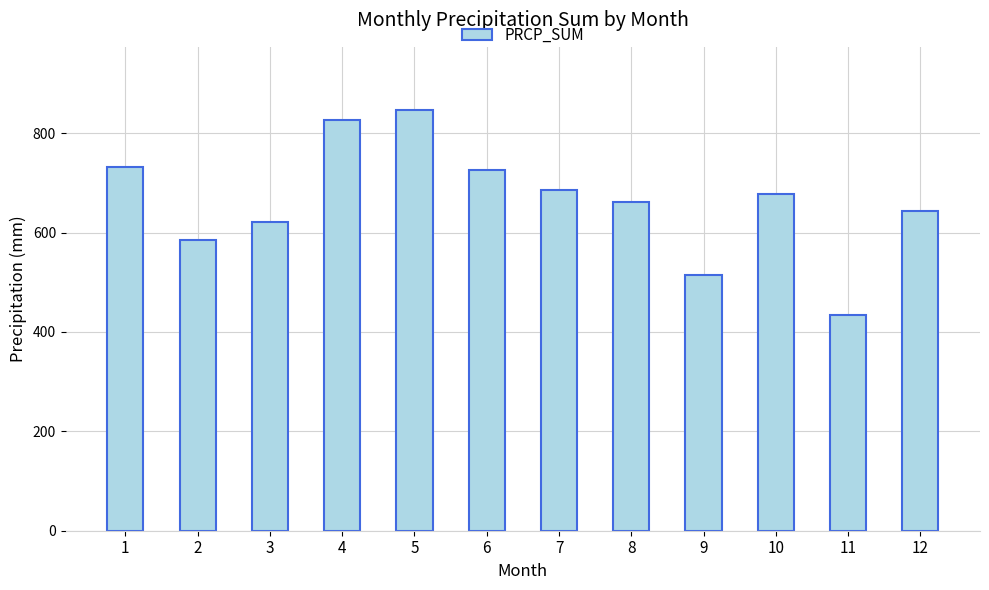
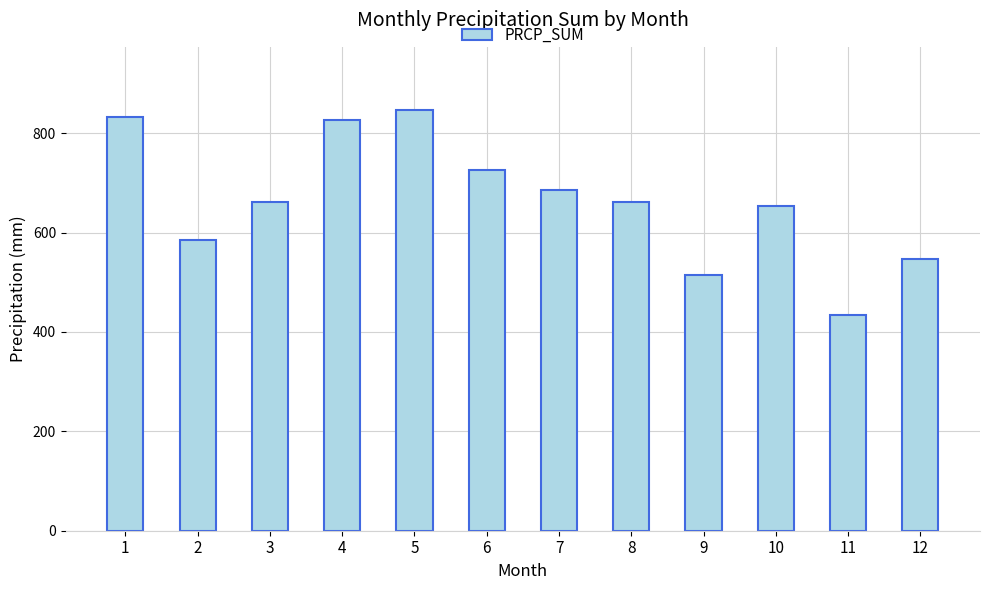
1: 730 -> 830
3: 620 -> 660
10: 680 -> 650
12: 640 -> 550
